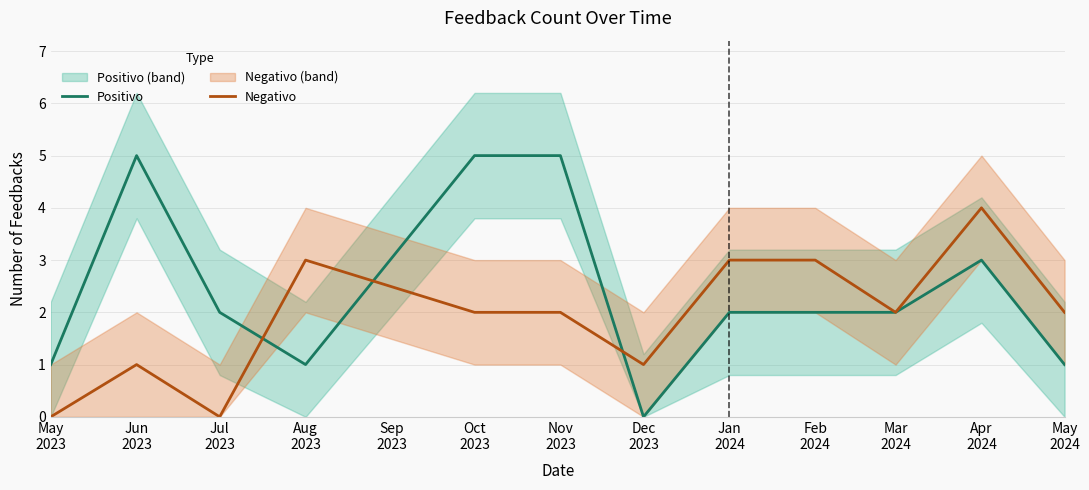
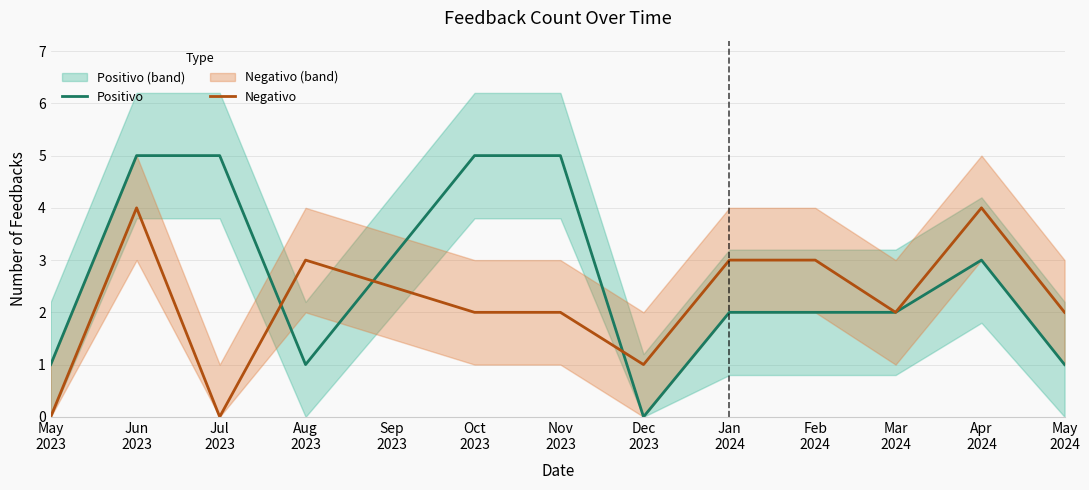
Negativo, Jun 2023: 1 -> 4
Positivo, Jul 2023: 2 -> 5
